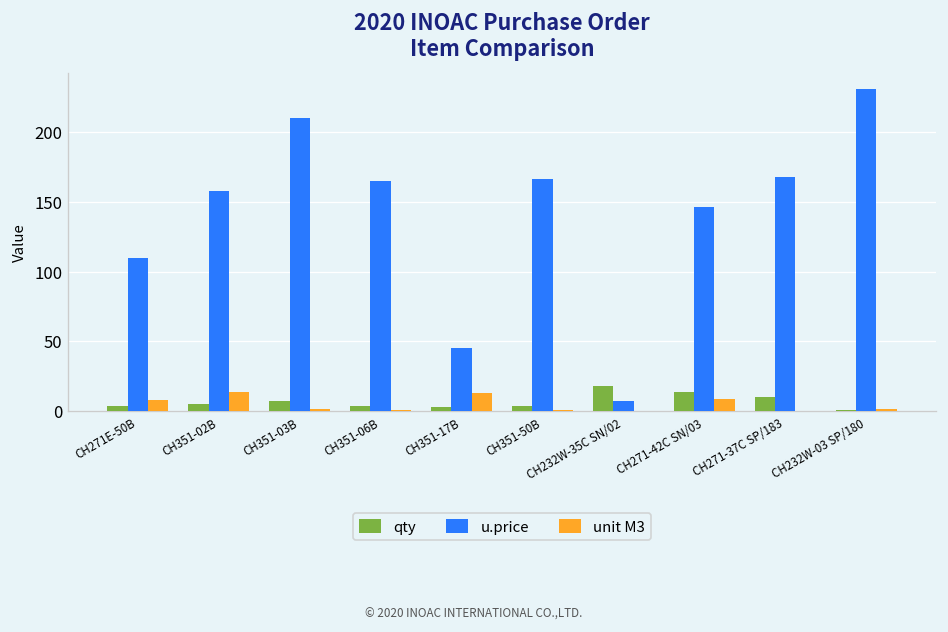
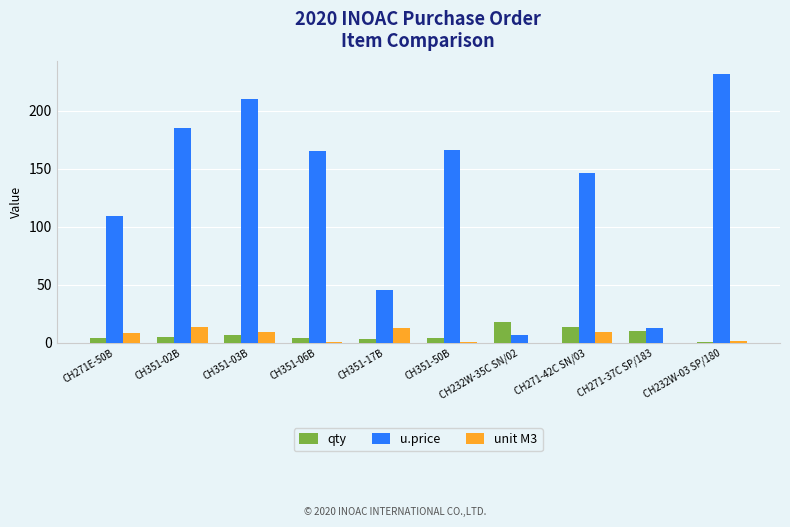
u.price, CH351-02B: 158 -> 185
unit M3, CH351-03B: 1 -> 10
u.price, CH271-37C SP/183: 168 -> 13
